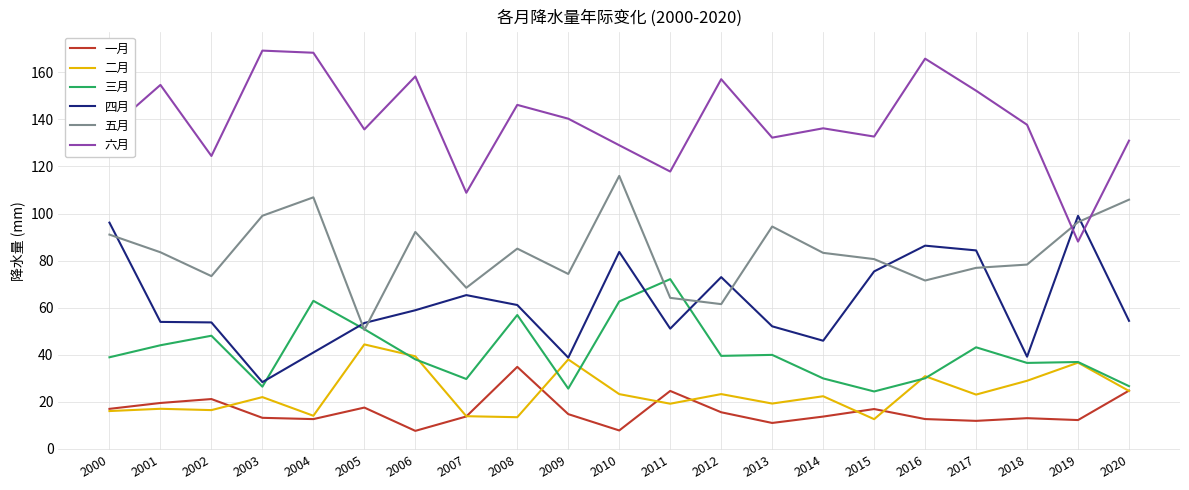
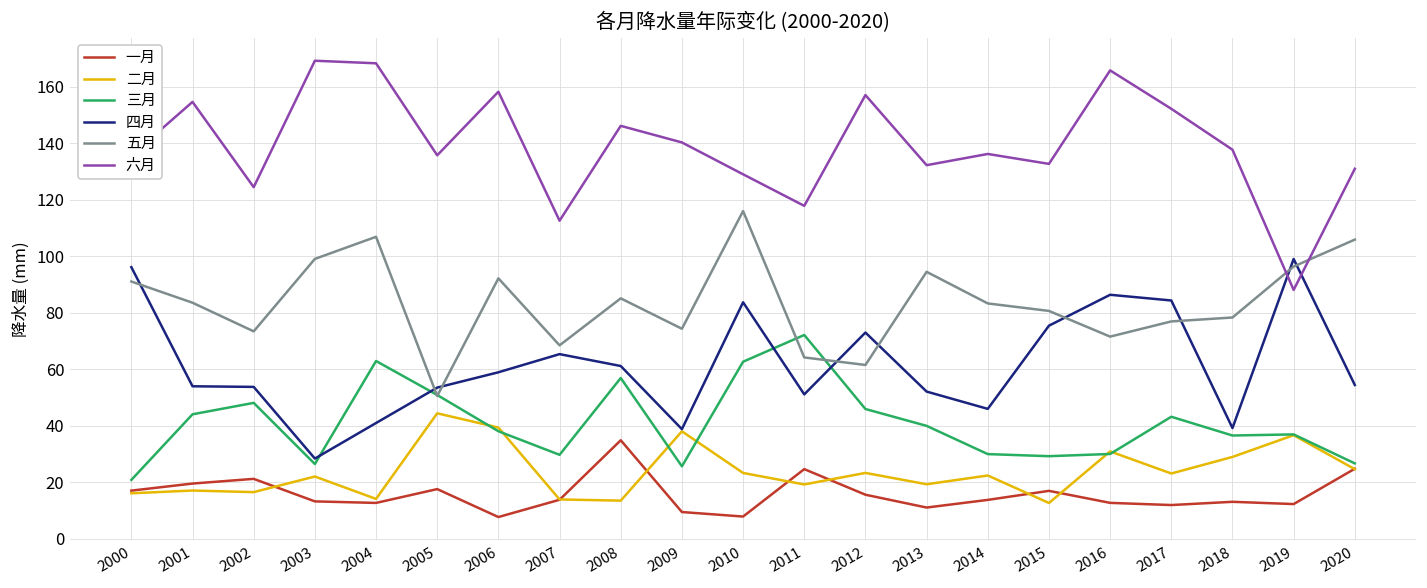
三月, 2000: 39 -> 21
六月, 2007: 109 -> 113
一月, 2009: 15 -> 9
三月, 2012: 40 -> 46
三月, 2015: 24 -> 29
